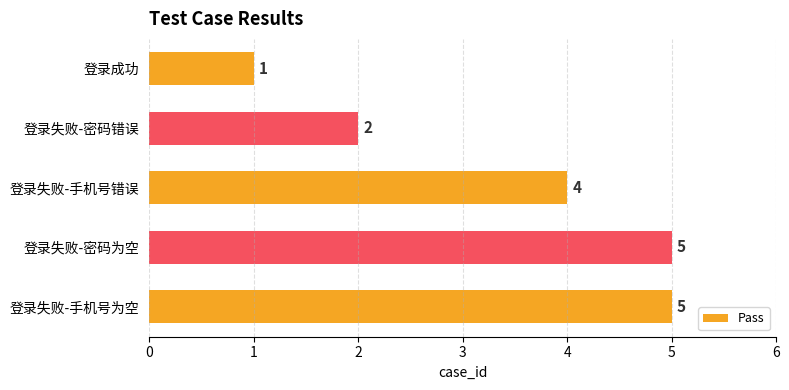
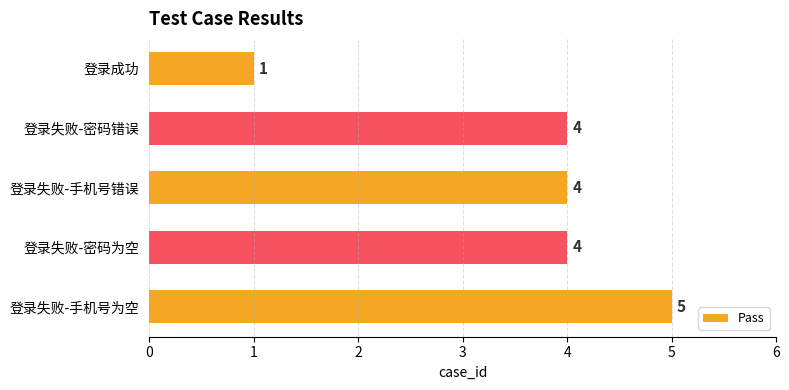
登录失败-密码错误: 2 -> 4
登录失败-密码为空: 5 -> 4
